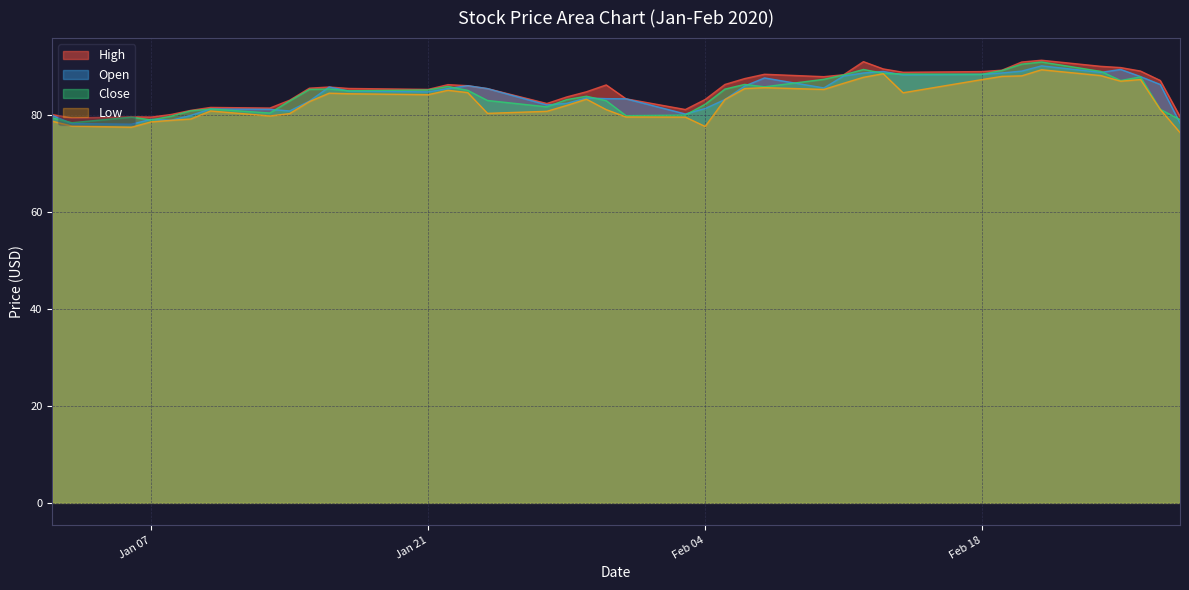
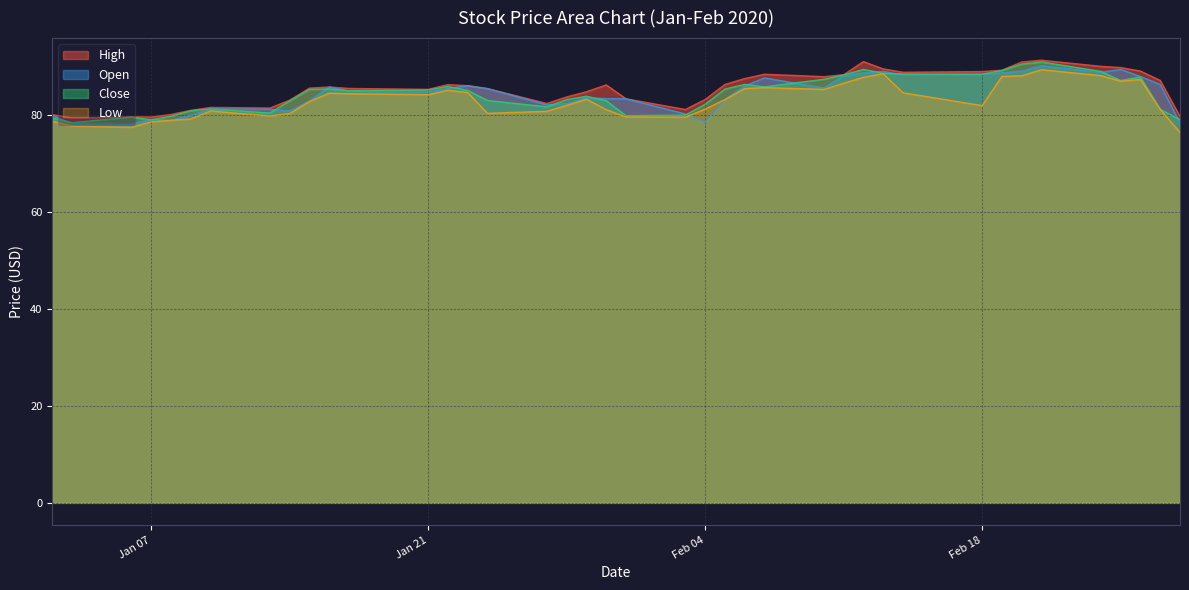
Open, Feb 04: 81 -> 79
Low, Feb 04: 78 -> 81
Low, Feb 18: 87 -> 82
